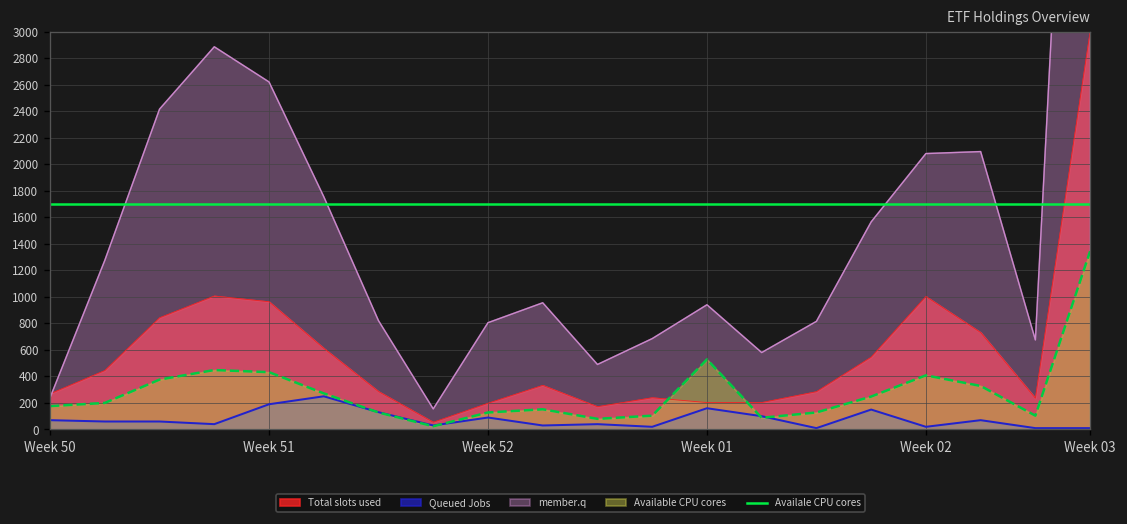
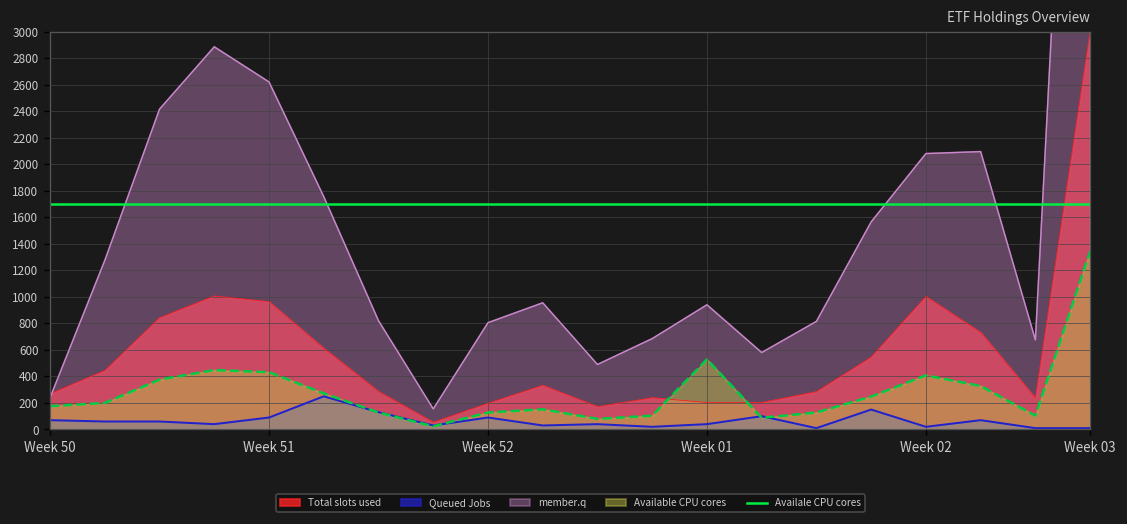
Queued Jobs, Week 51: 190 -> 90
Queued Jobs, Week 01: 160 -> 40
